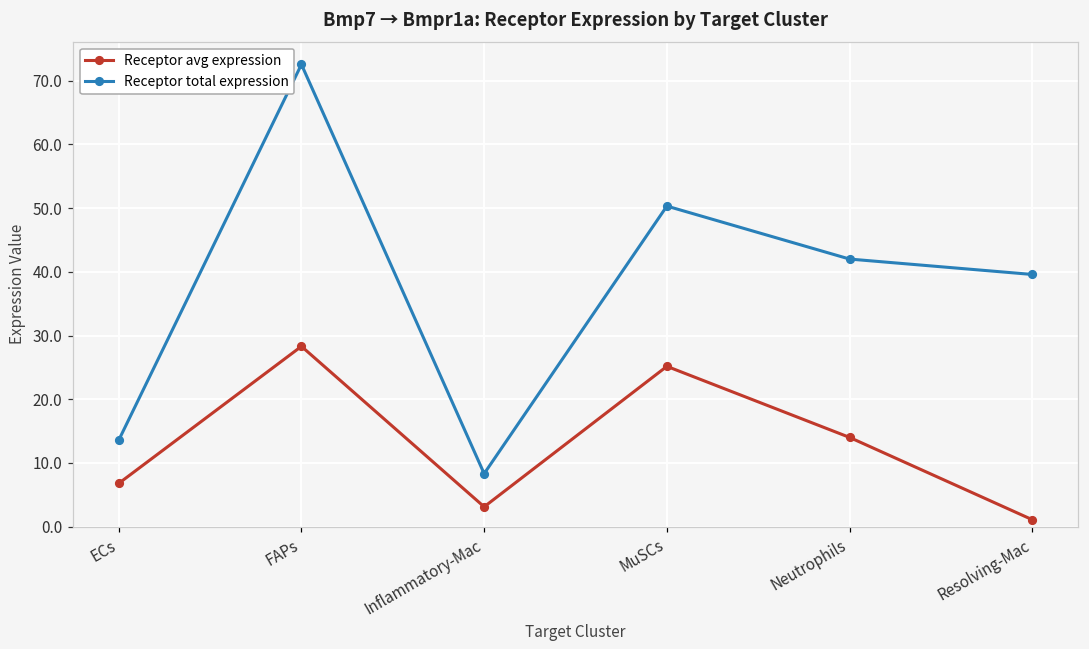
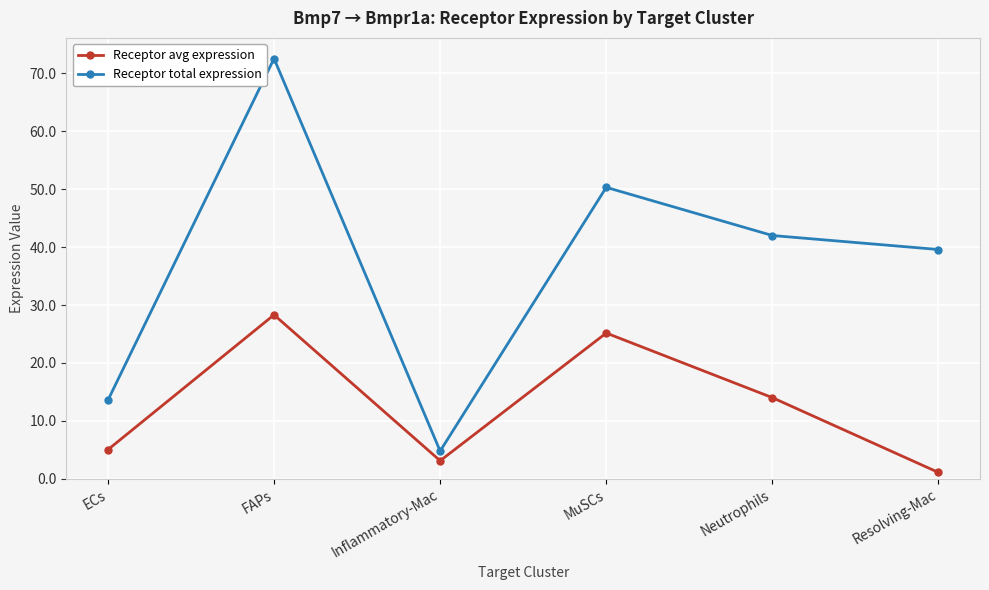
Receptor avg expression, ECs: 7 -> 5
Receptor total expression, Inflammatory-Mac: 8 -> 5
